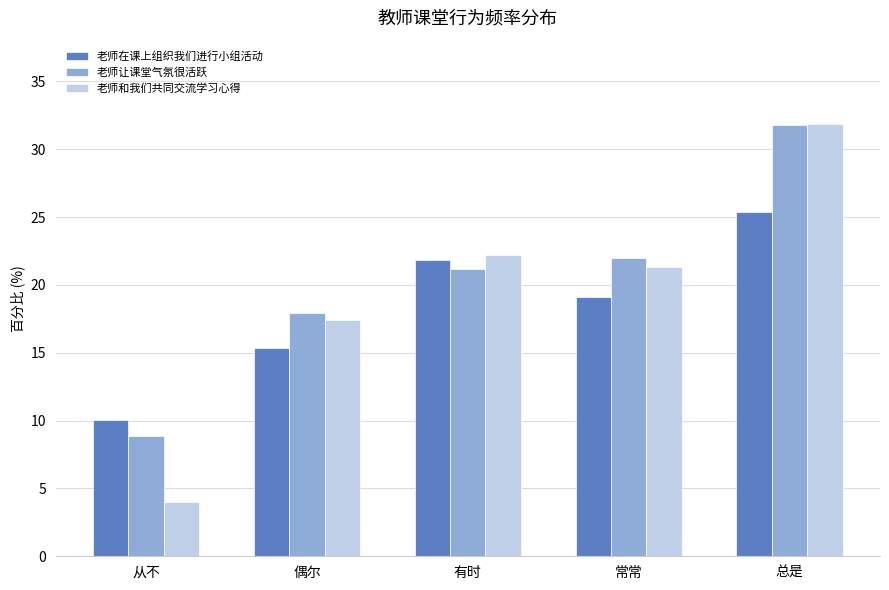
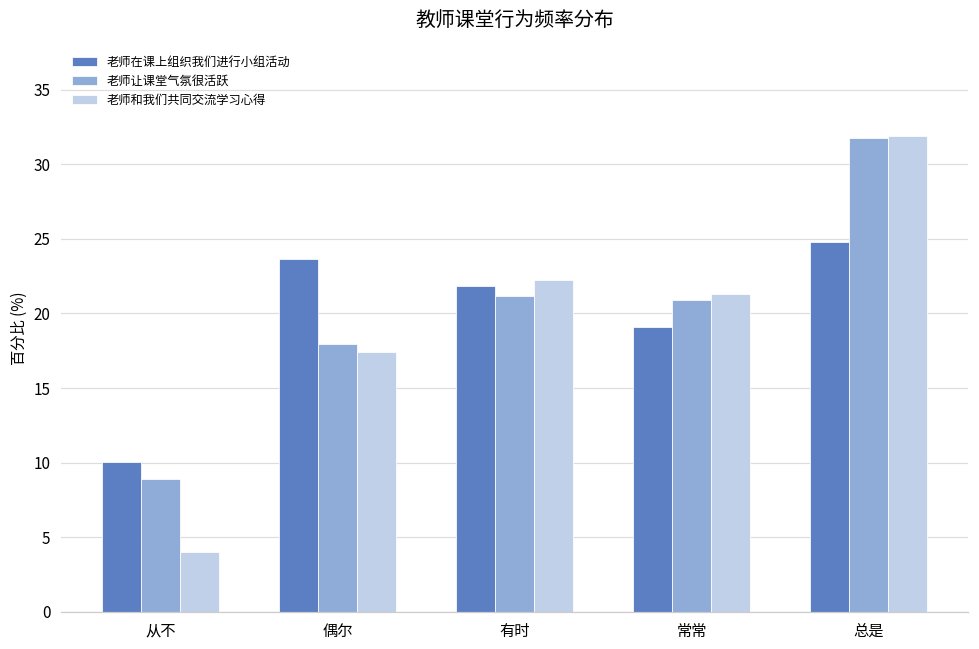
老师在课上组织我们进行小组活动, 偶尔: 15.3 -> 23.6
老师让课堂气氛很活跃, 常常: 22.0 -> 20.9
老师在课上组织我们进行小组活动, 总是: 25.4 -> 24.8
